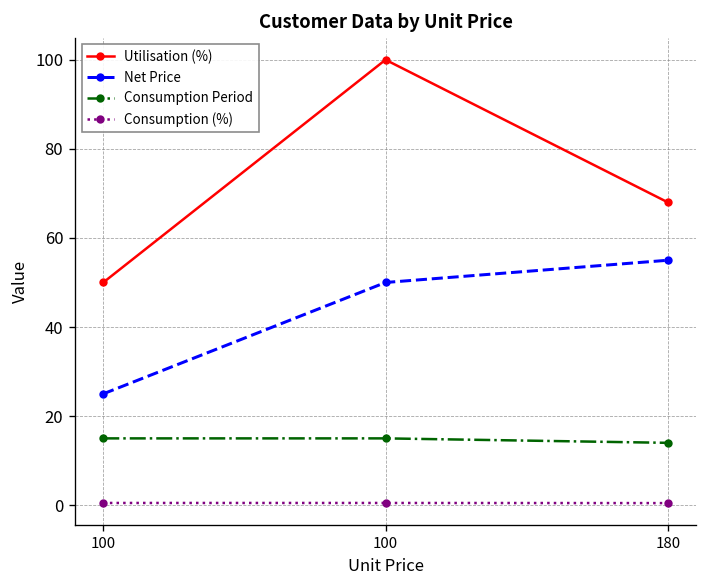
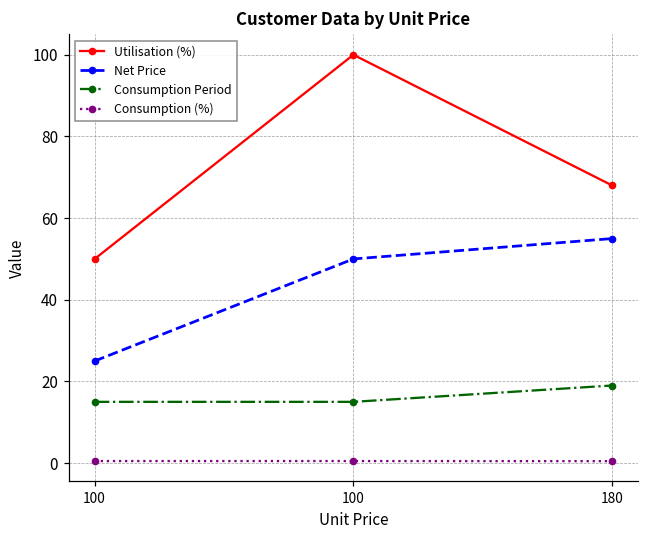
Consumption Period, 180: 14 -> 19
